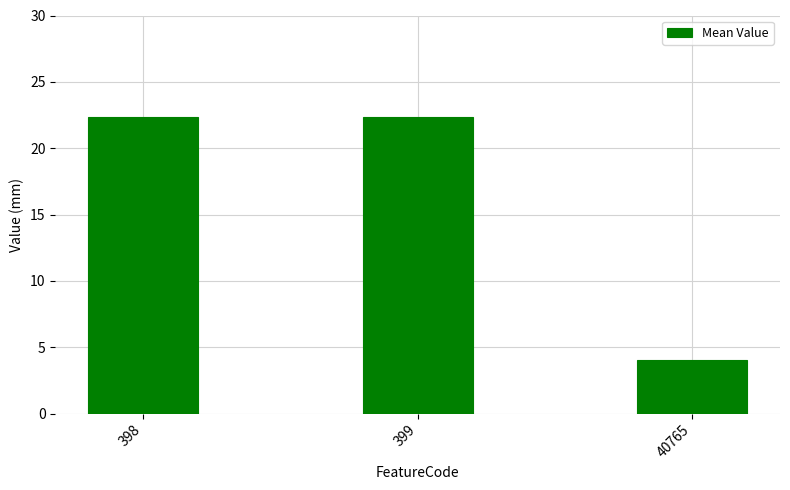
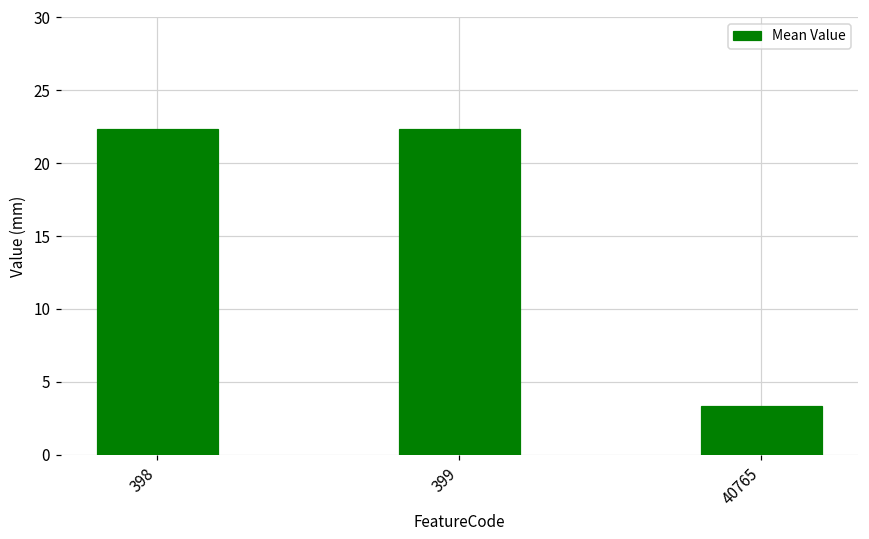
40765: 4.1 -> 3.3
